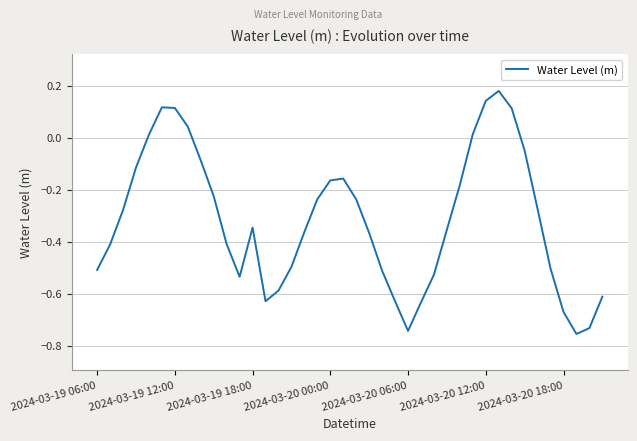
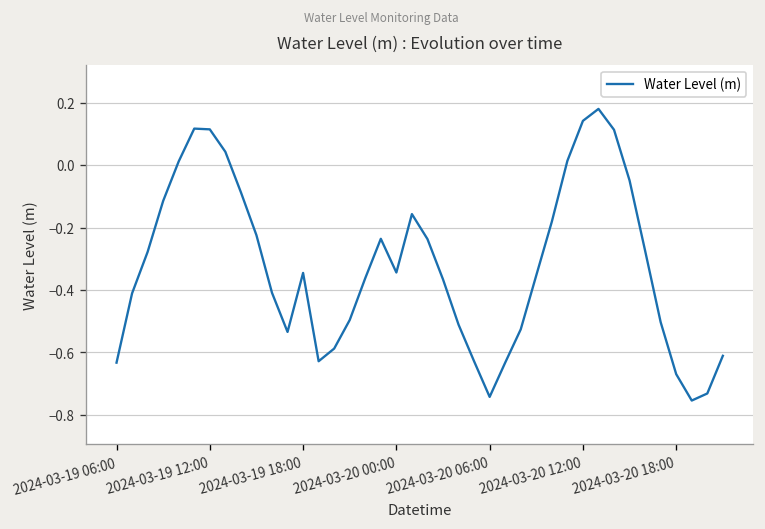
2024-03-19 06:00: -0.51 -> -0.63
2024-03-20 00:00: -0.16 -> -0.34
